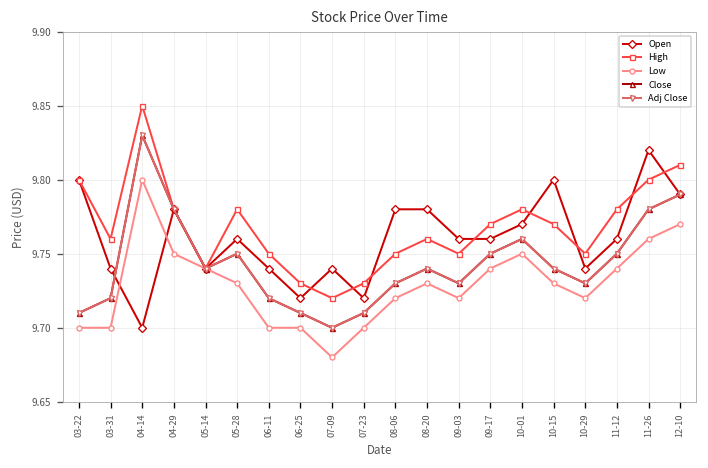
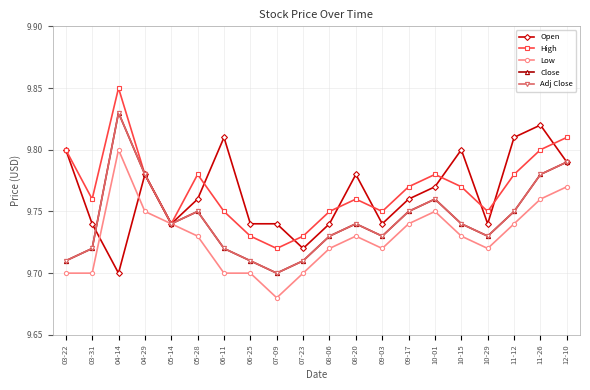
Open, 06-11: 9.74 -> 9.81
Open, 06-25: 9.72 -> 9.74
Open, 08-06: 9.78 -> 9.74
Open, 09-03: 9.76 -> 9.74
Open, 11-12: 9.76 -> 9.81
